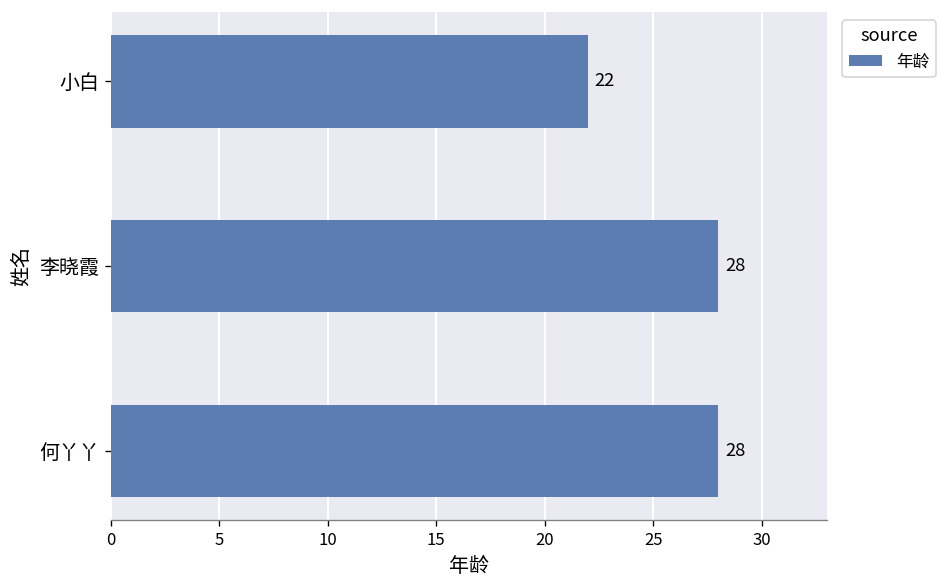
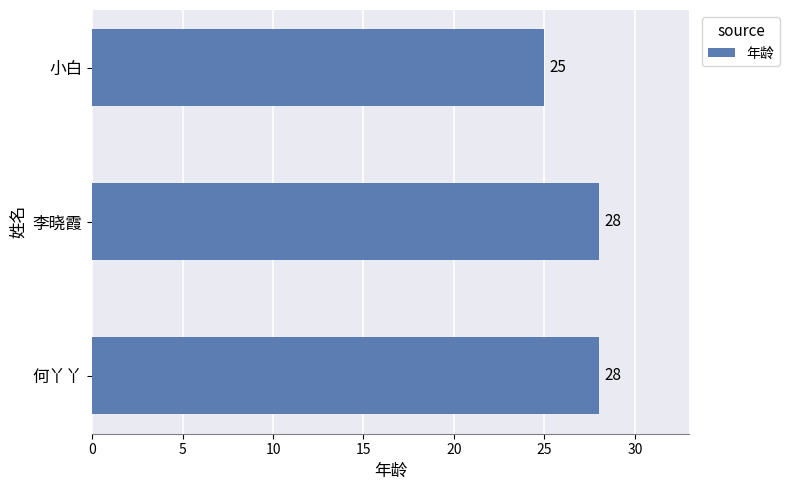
小白: 22 -> 25
